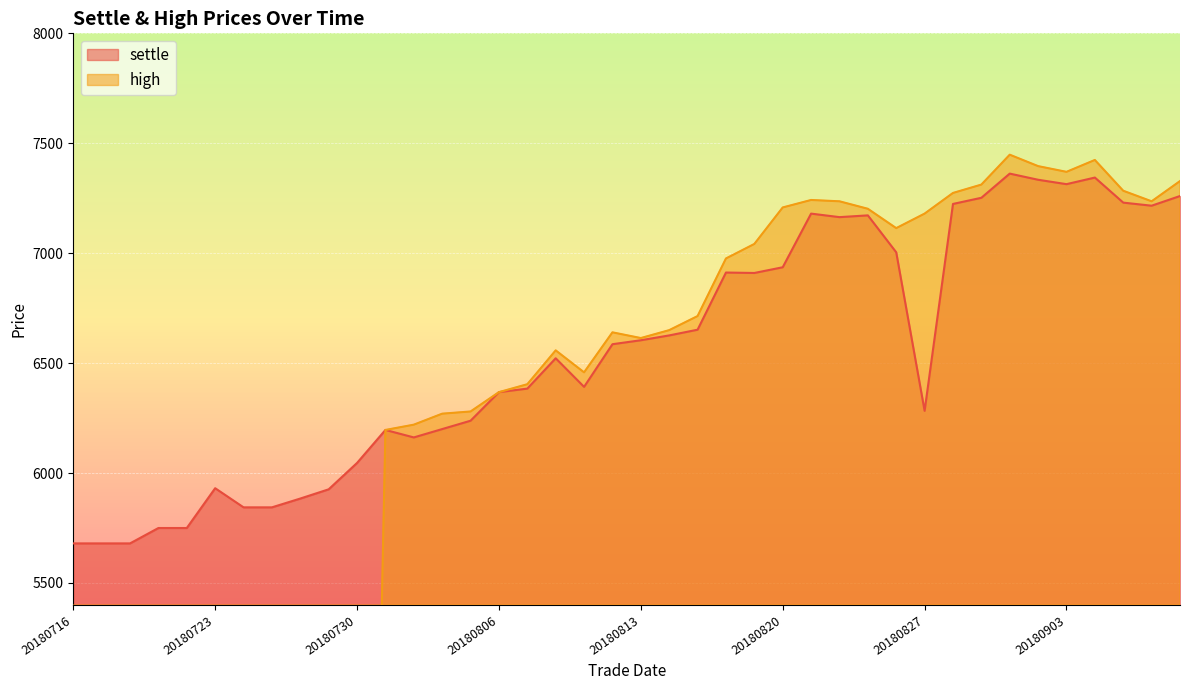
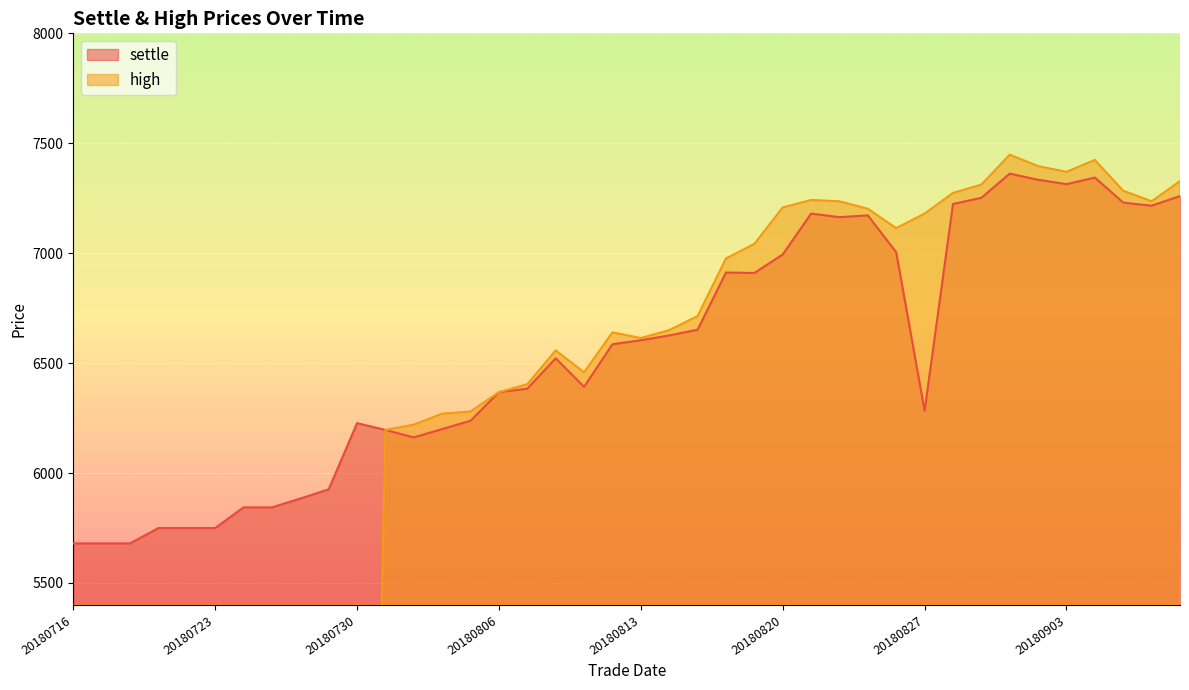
settle, 20180723: 5930 -> 5750
settle, 20180730: 6050 -> 6230
settle, 20180820: 6940 -> 6990
